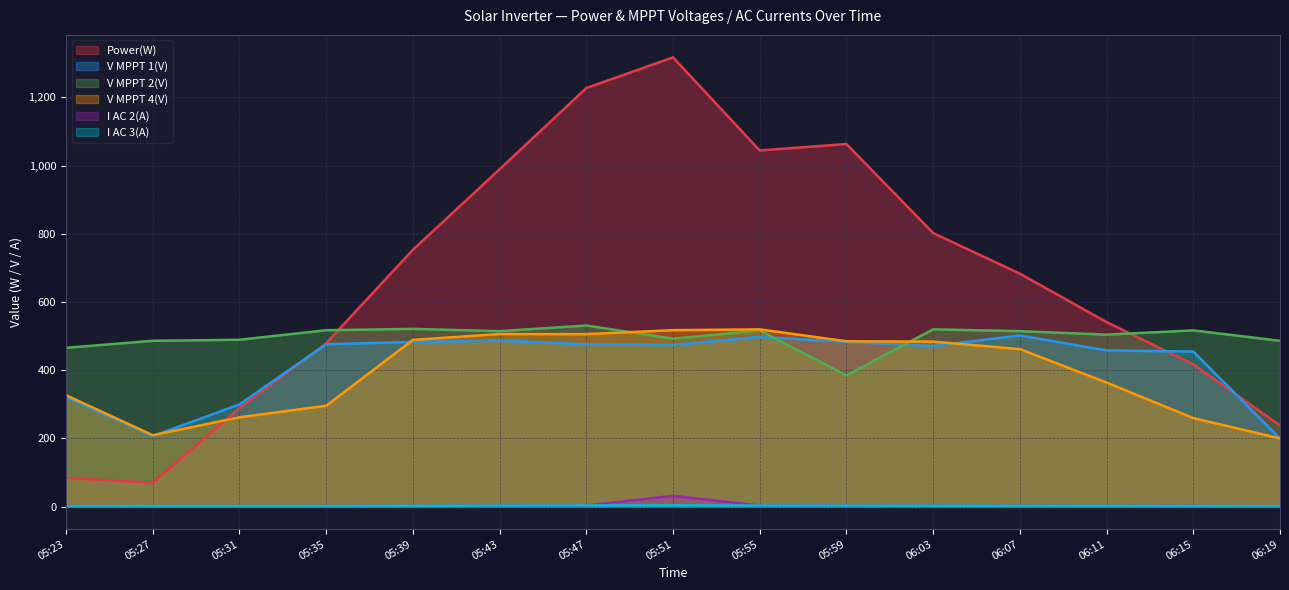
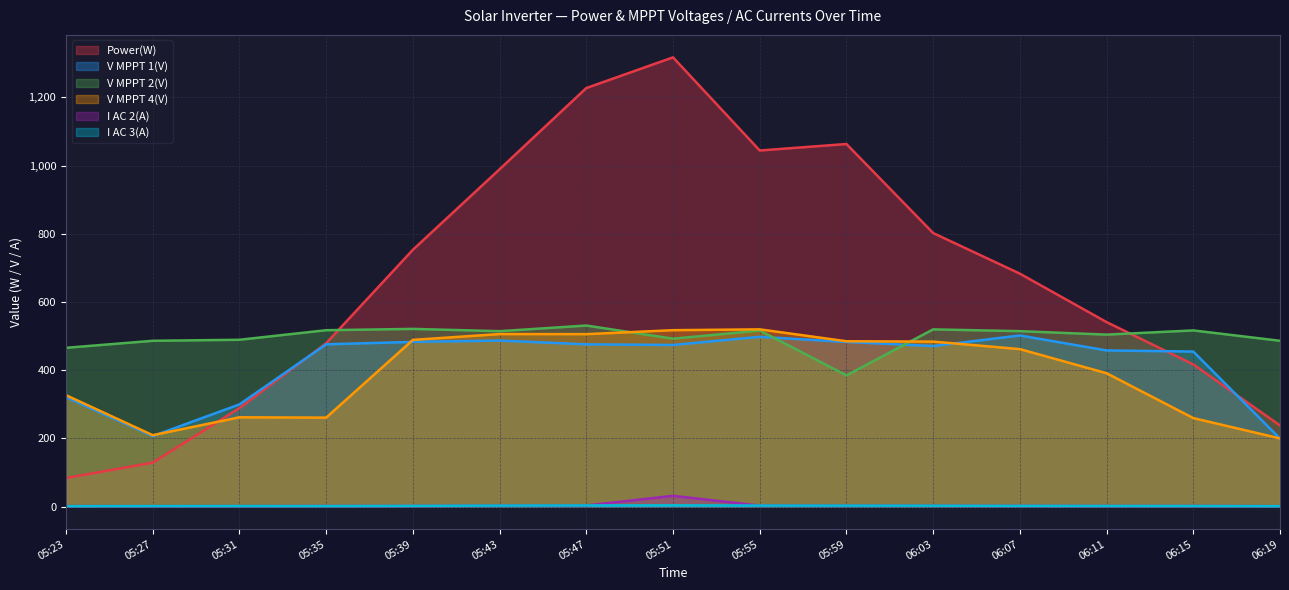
Power(W), 05:27: 70 -> 130
V MPPT 4(V), 05:35: 300 -> 260
V MPPT 4(V), 06:11: 360 -> 390
